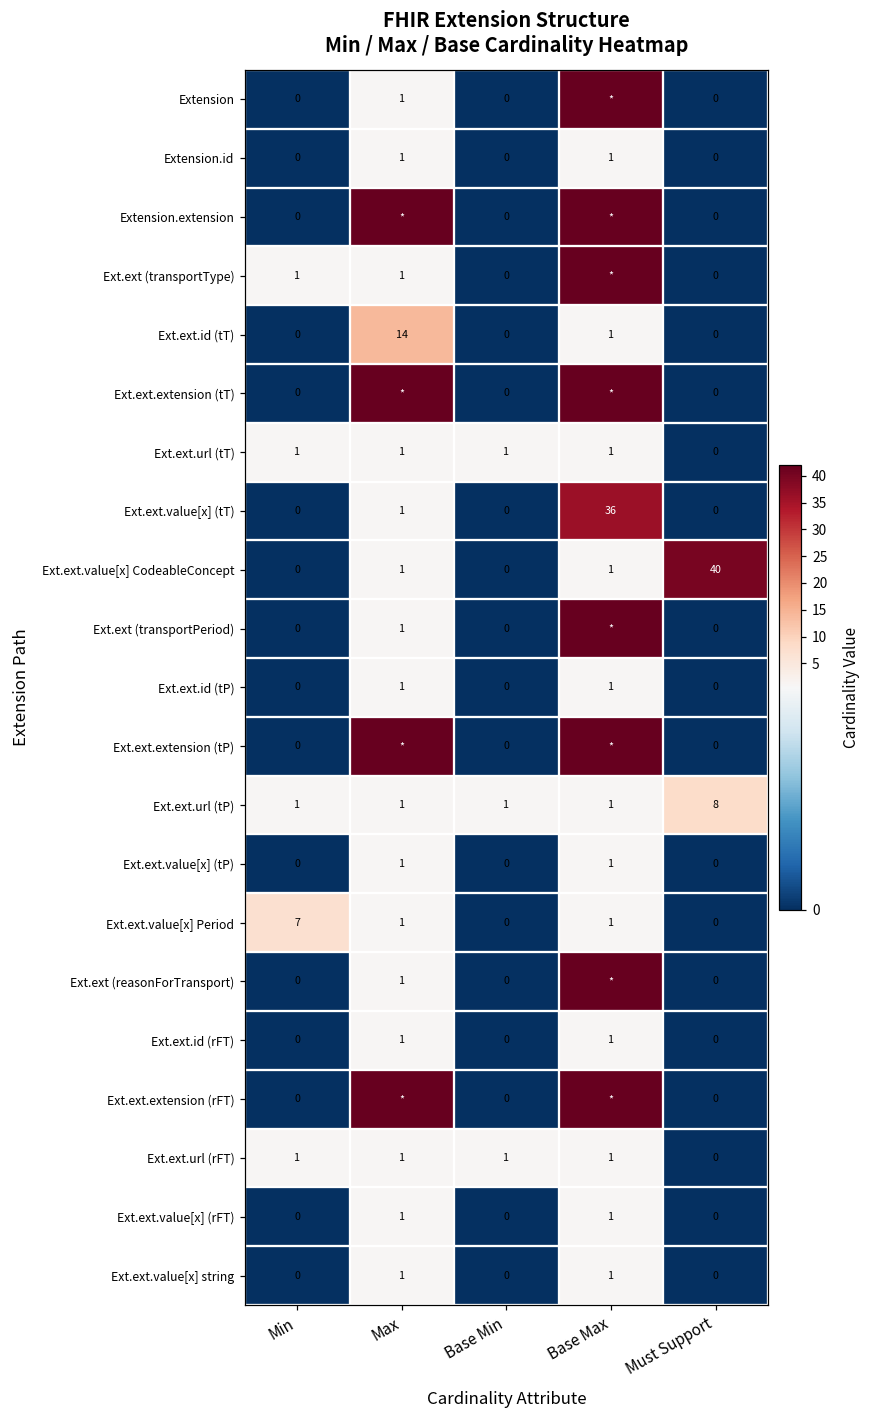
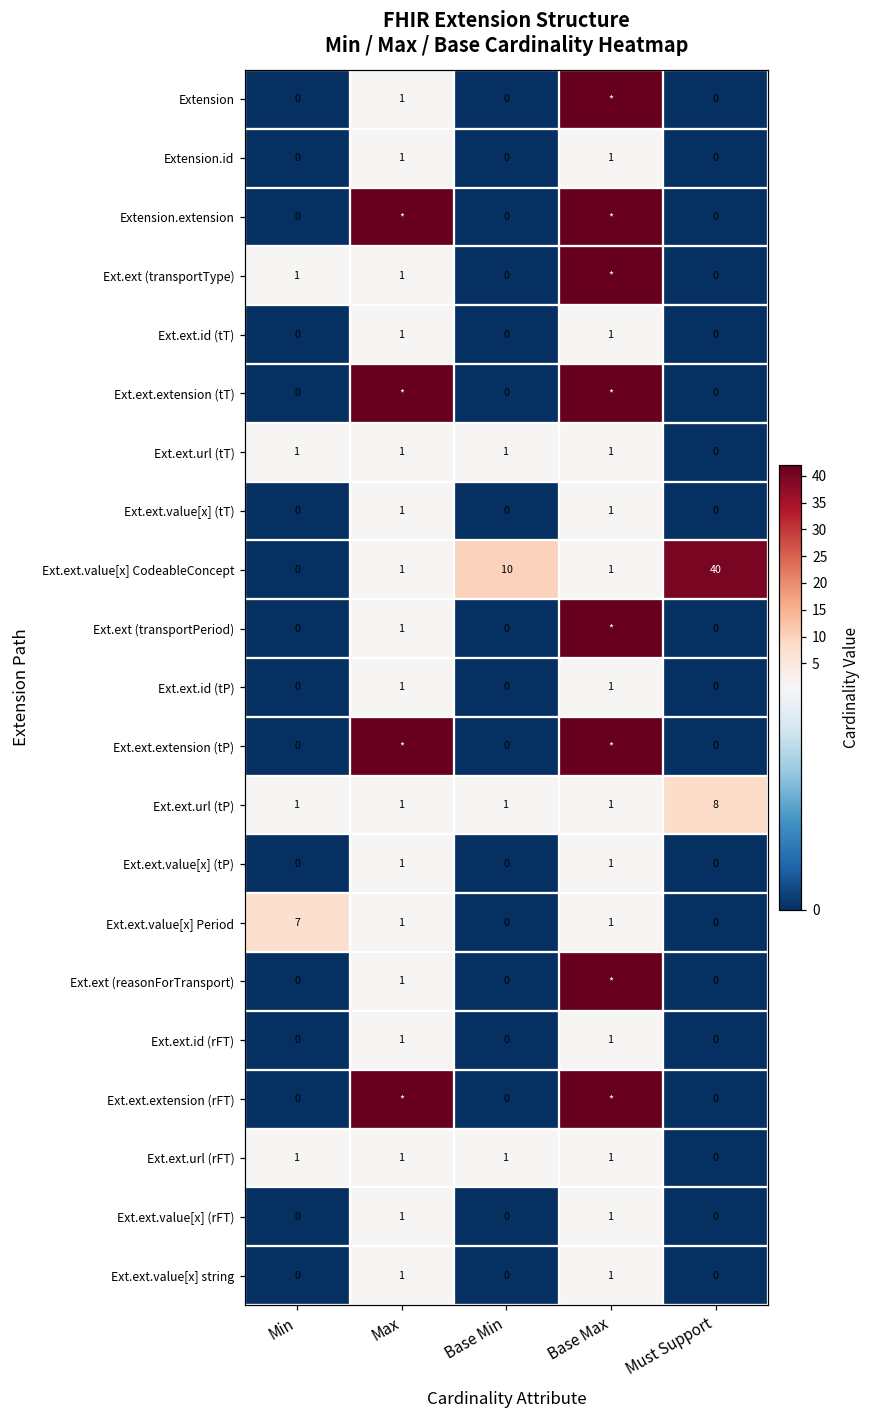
Ext.ext.id (tT), Max: 14 -> 1
Ext.ext.value[x] (tT), Base Max: 36 -> 1
Ext.ext.value[x] CodeableConcept, Base Min: 0 -> 10
